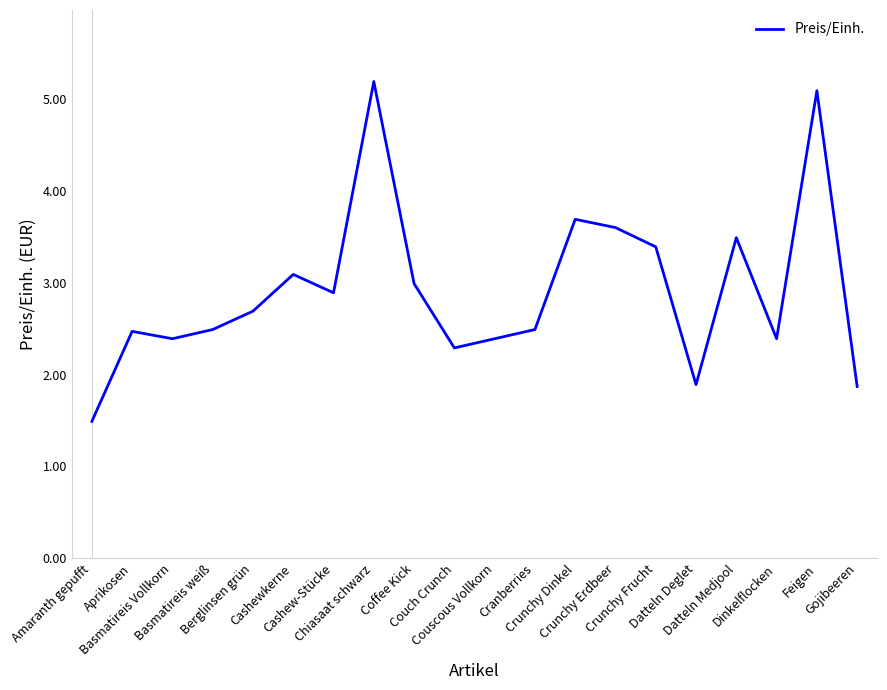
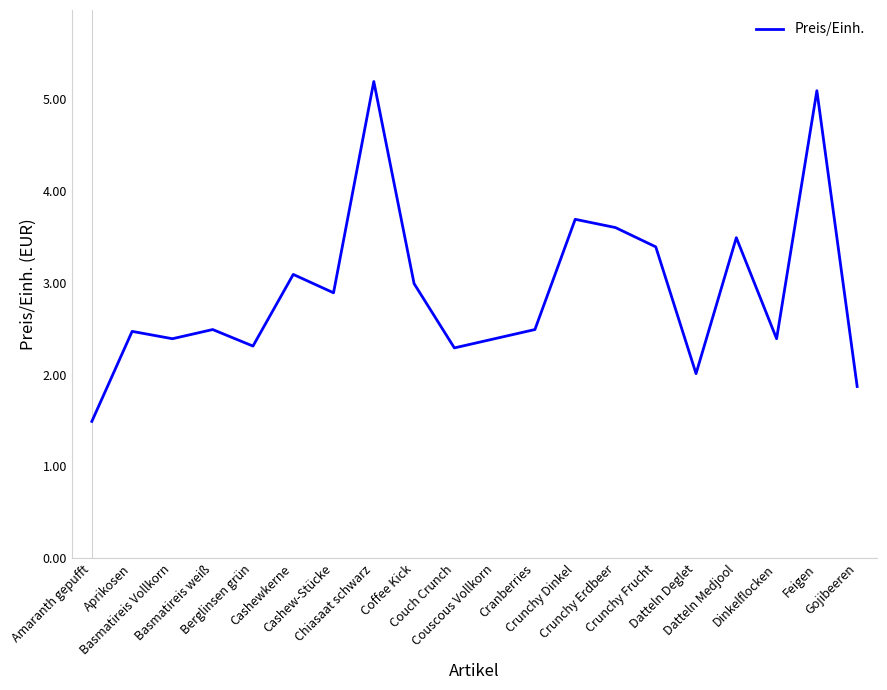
Berglinsen grün: 2.7 -> 2.3
Datteln Deglet: 1.9 -> 2.0
